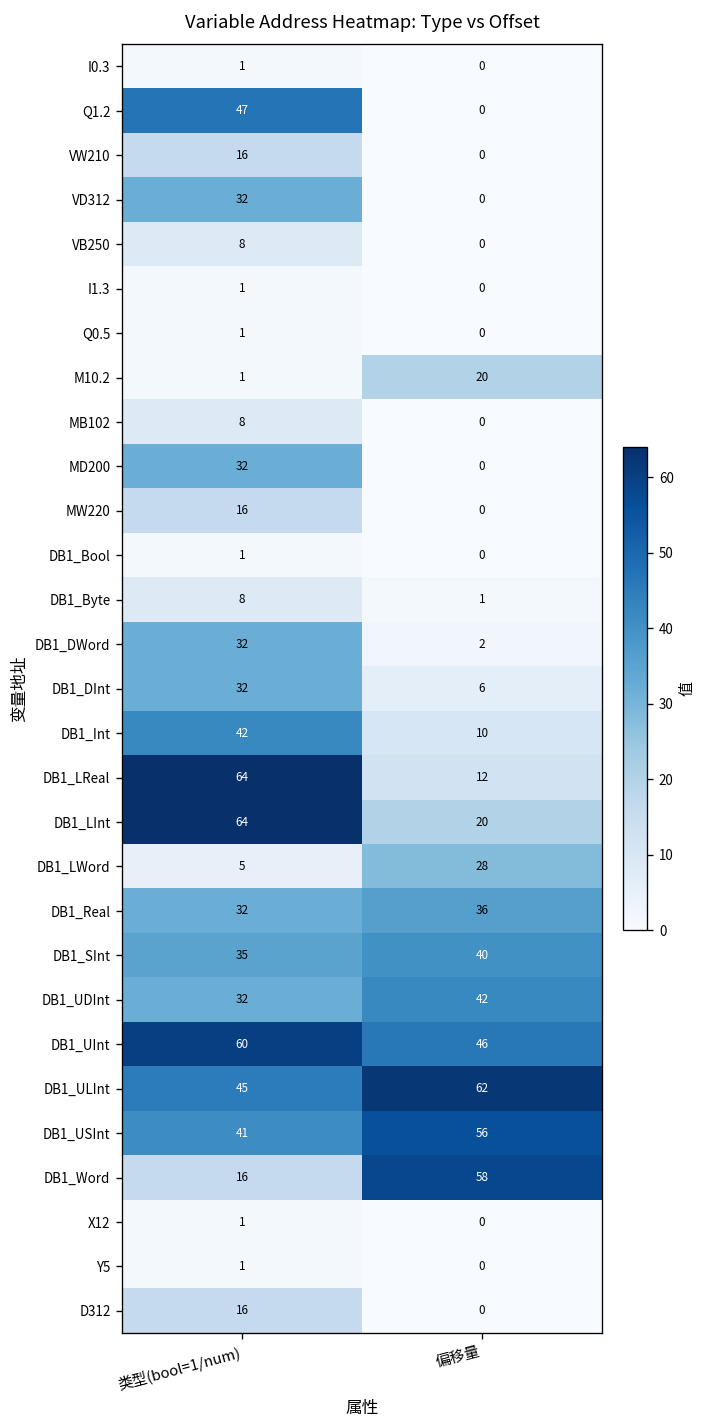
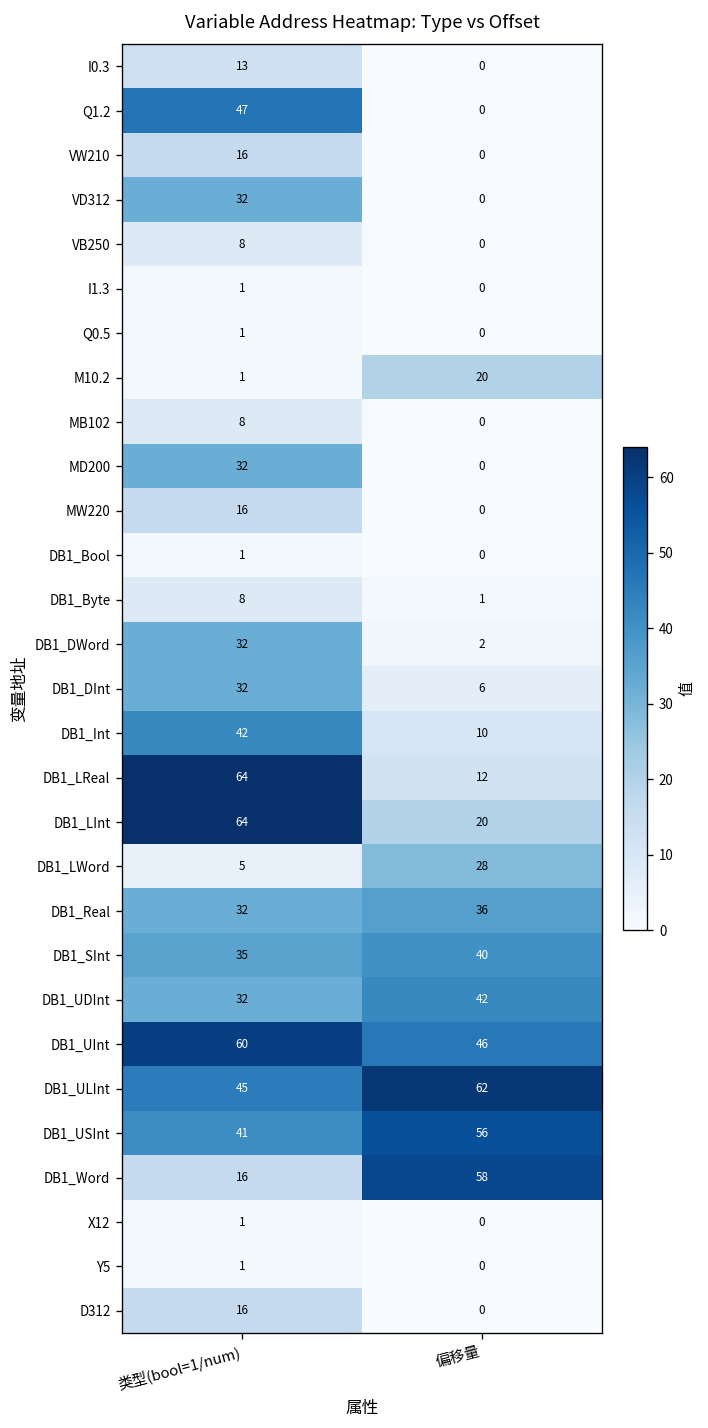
I0.3, 类型(bool=1/num): 1 -> 13
